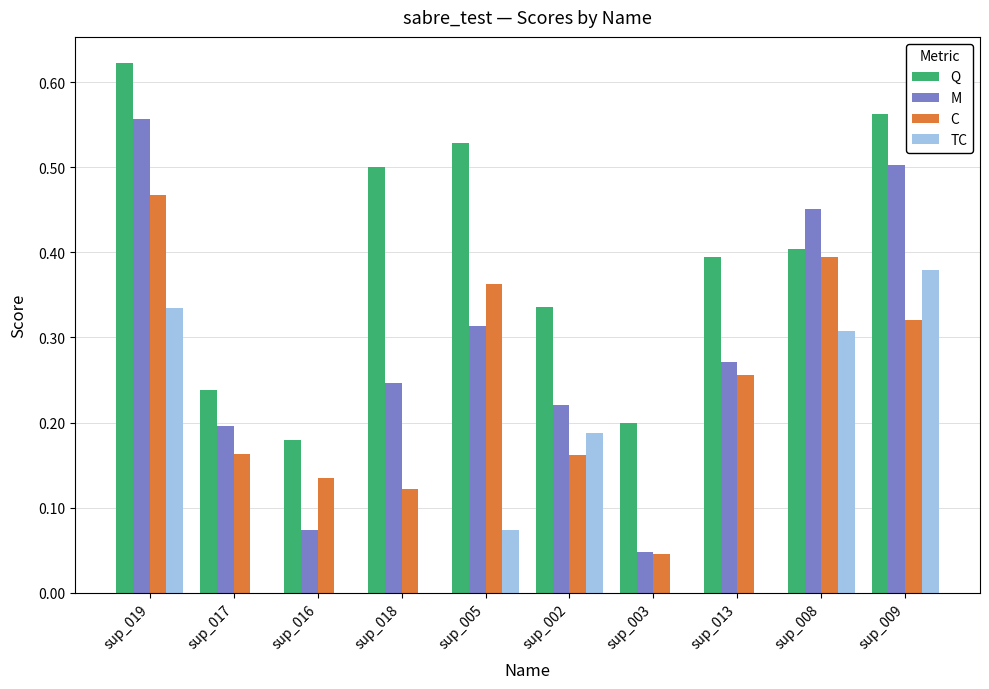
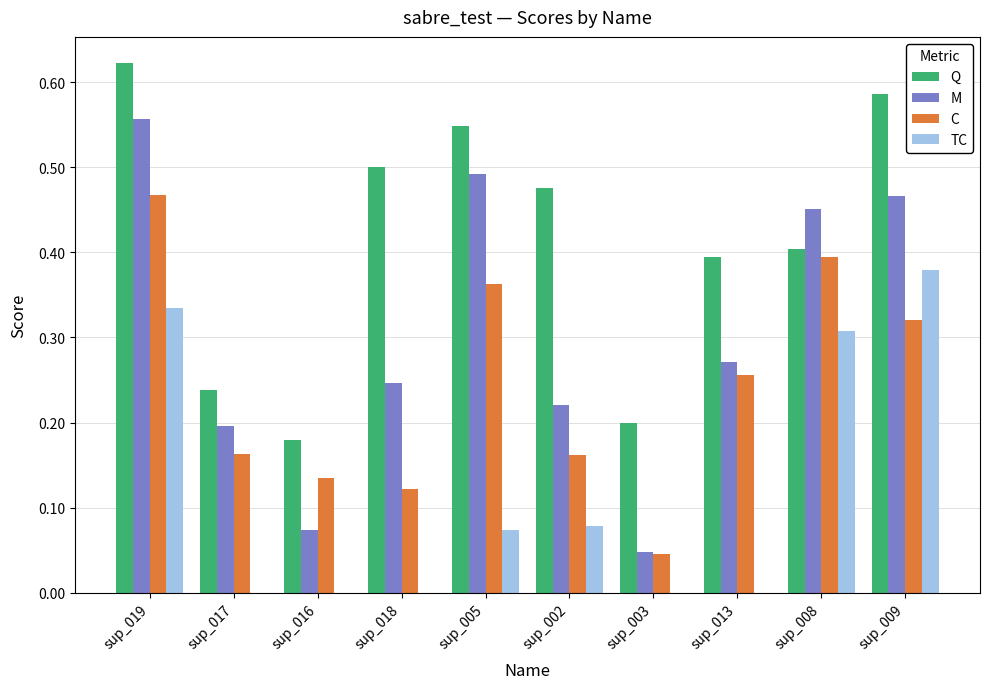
Q, sup_005: 0.53 -> 0.55
M, sup_005: 0.31 -> 0.49
Q, sup_002: 0.34 -> 0.48
TC, sup_002: 0.19 -> 0.08
Q, sup_009: 0.56 -> 0.59
M, sup_009: 0.50 -> 0.47
